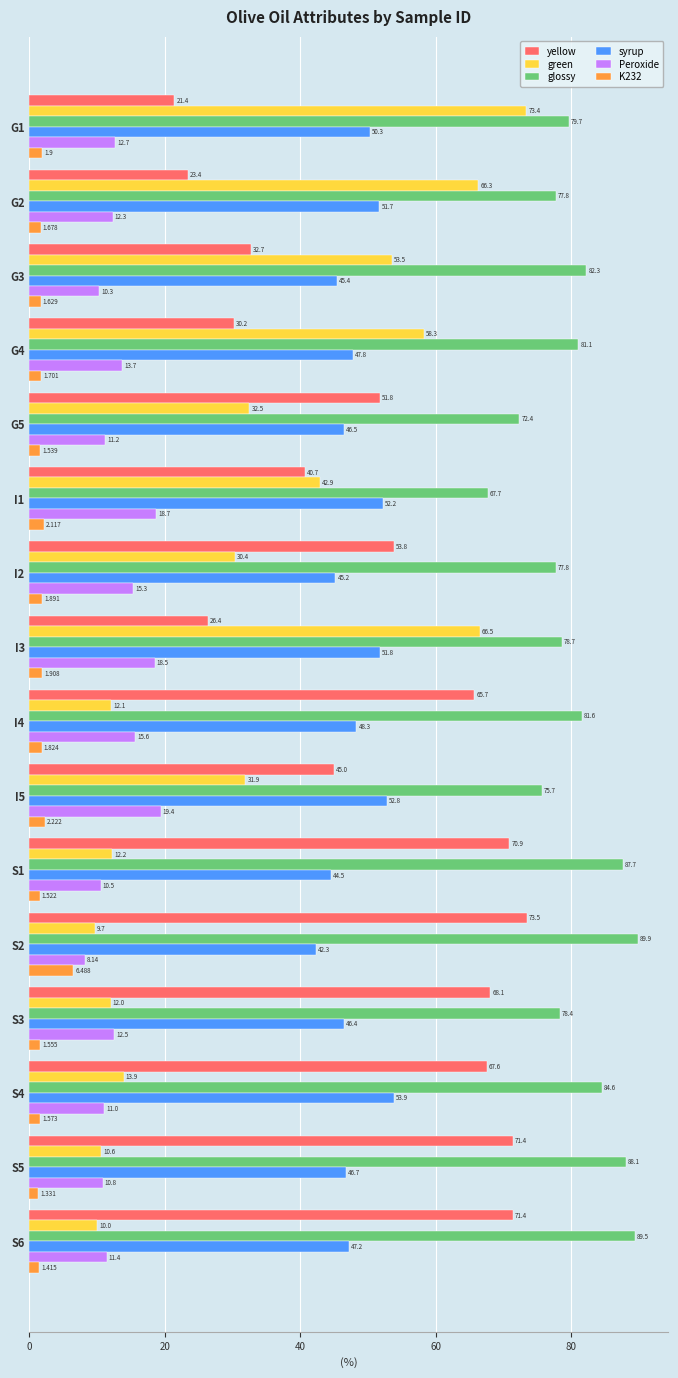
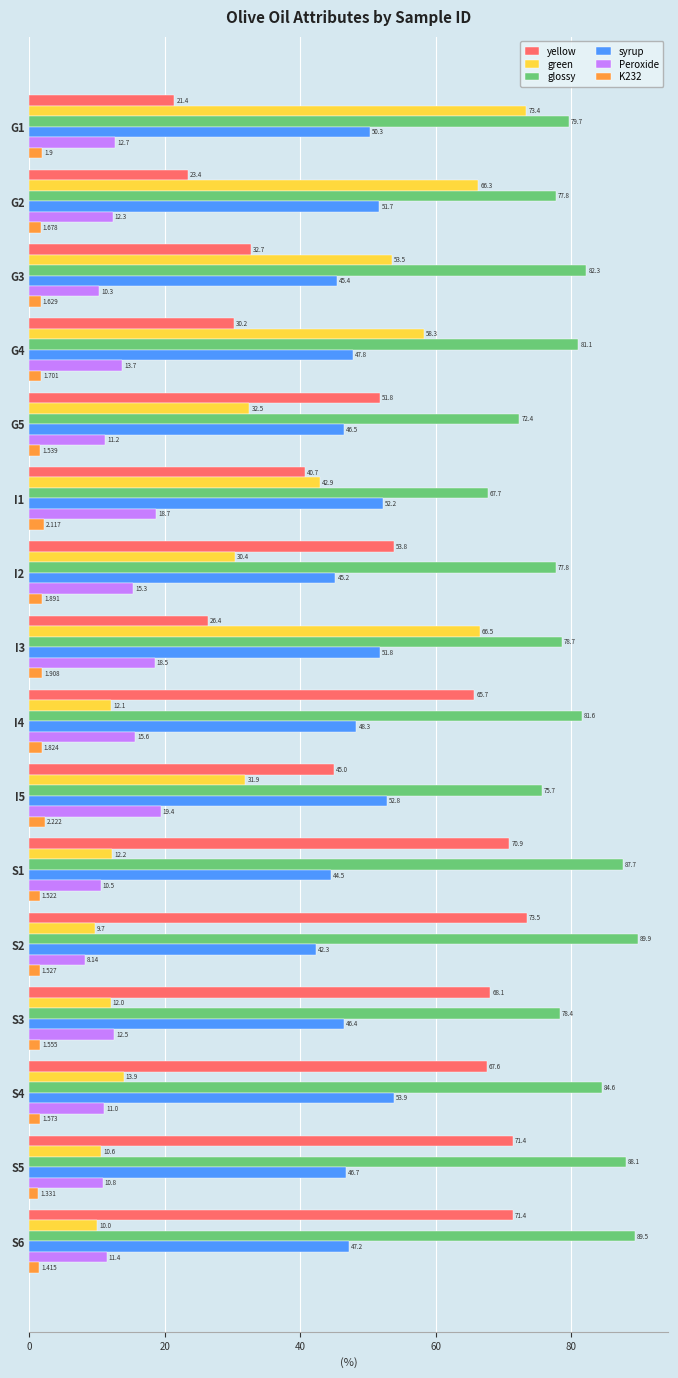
K232, S2: 6.488 -> 1.527
